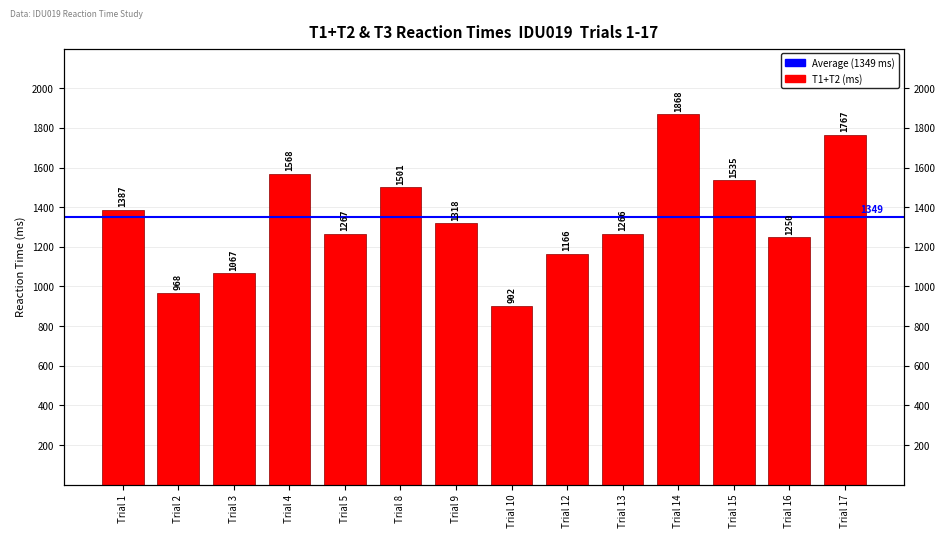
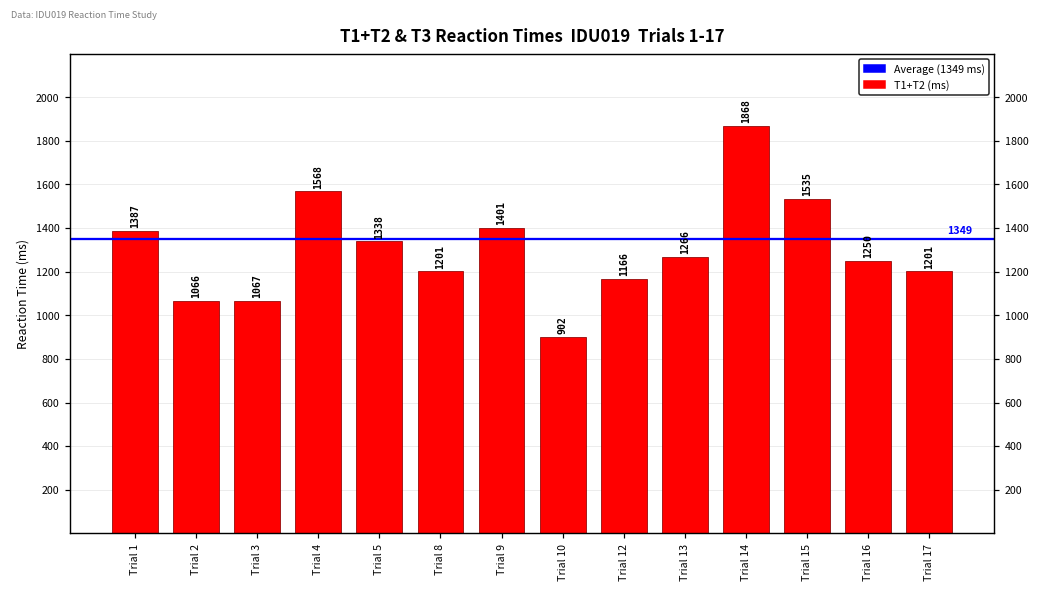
Trial 2: 968 -> 1066
Trial 5: 1267 -> 1338
Trial 8: 1501 -> 1201
Trial 9: 1318 -> 1401
Trial 17: 1767 -> 1201
